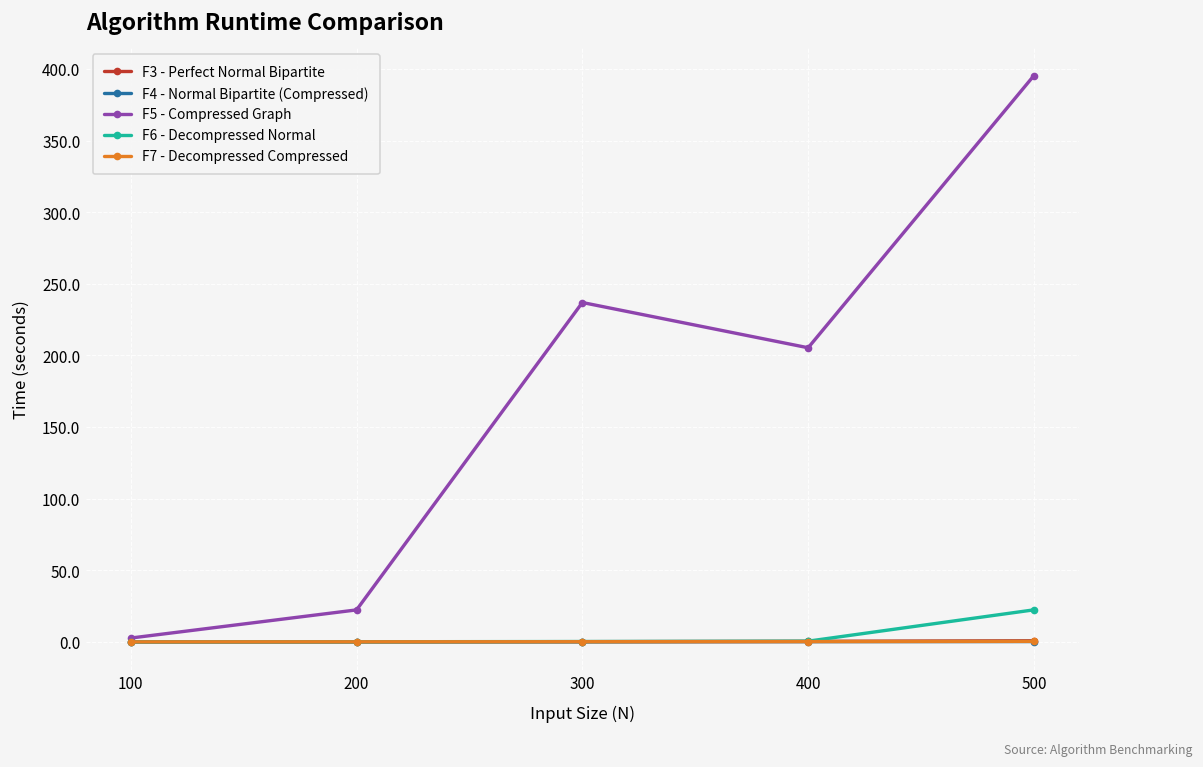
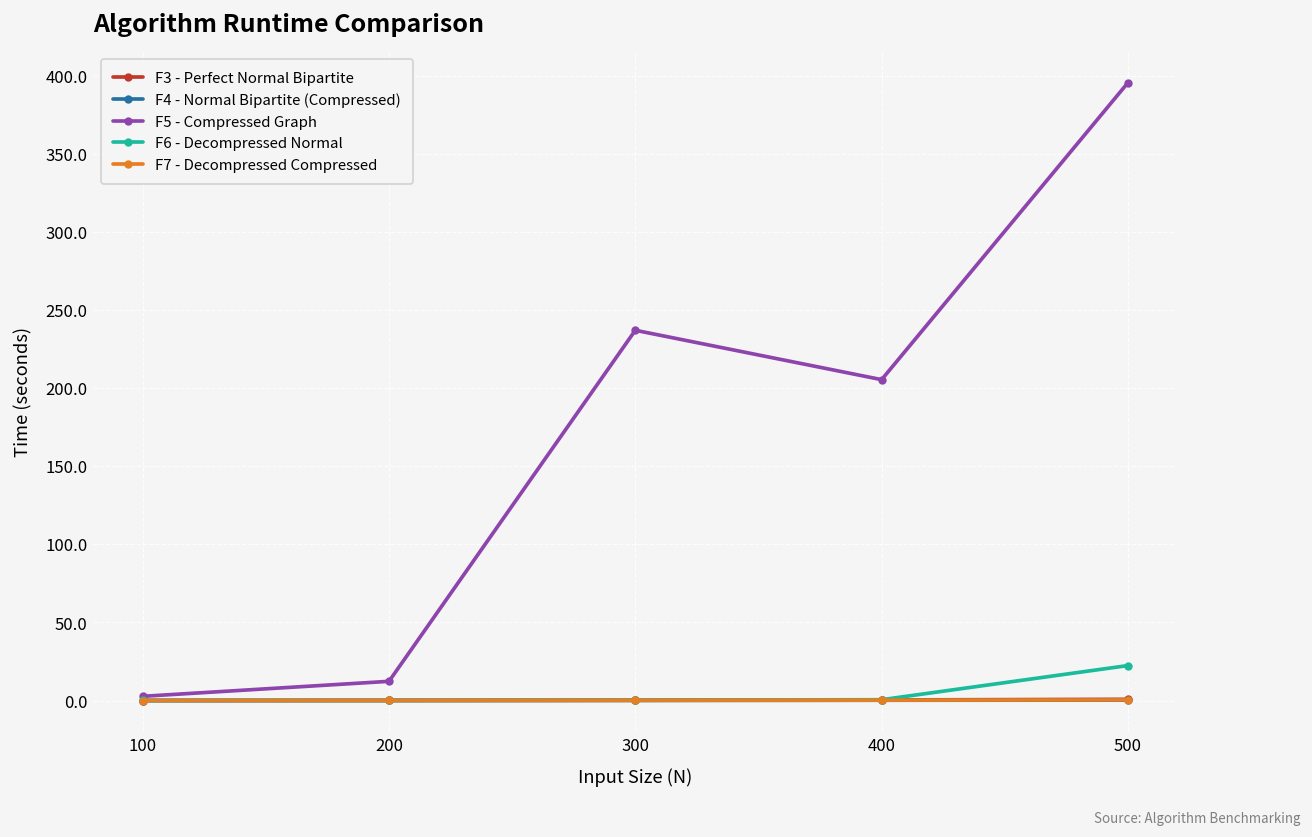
F5 - Compressed Graph, 200: 22 -> 12
